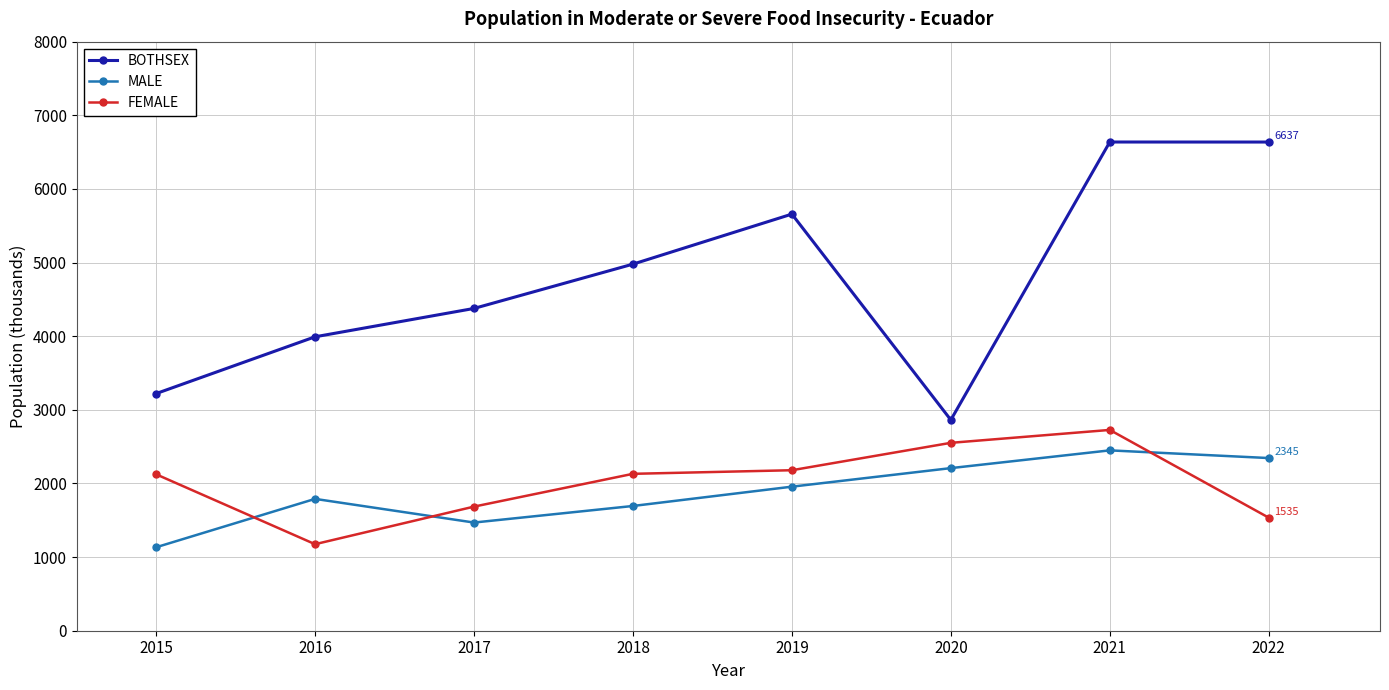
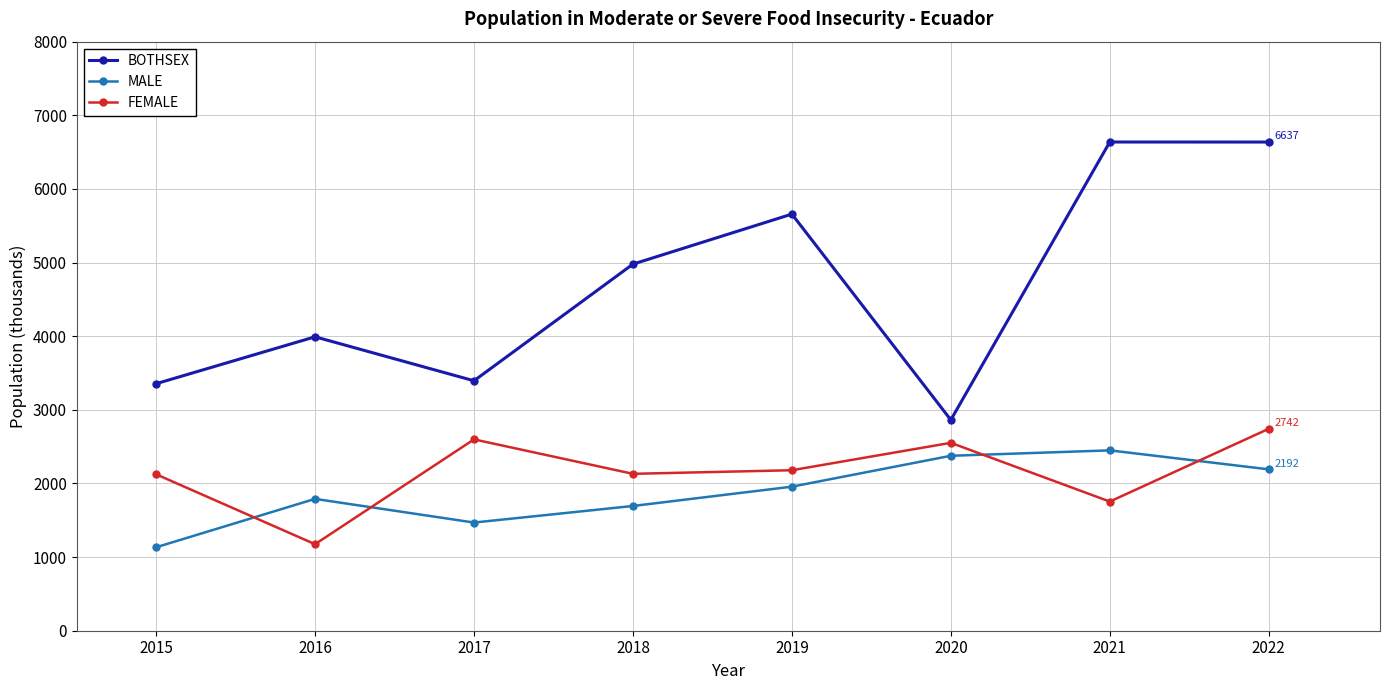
BOTHSEX, 2015: 3200 -> 3400
BOTHSEX, 2017: 4400 -> 3400
FEMALE, 2017: 1700 -> 2600
MALE, 2020: 2200 -> 2400
FEMALE, 2021: 2700 -> 1800
MALE, 2022: 2345 -> 2192
FEMALE, 2022: 1535 -> 2742
